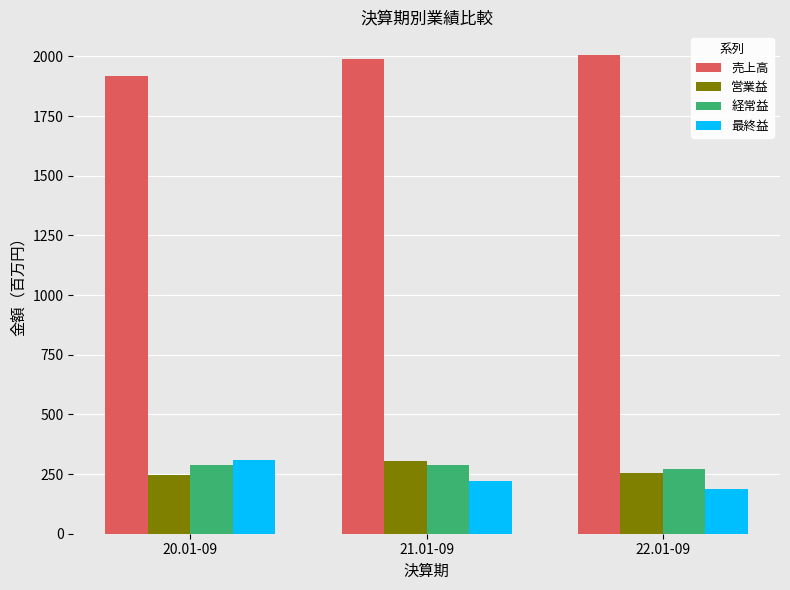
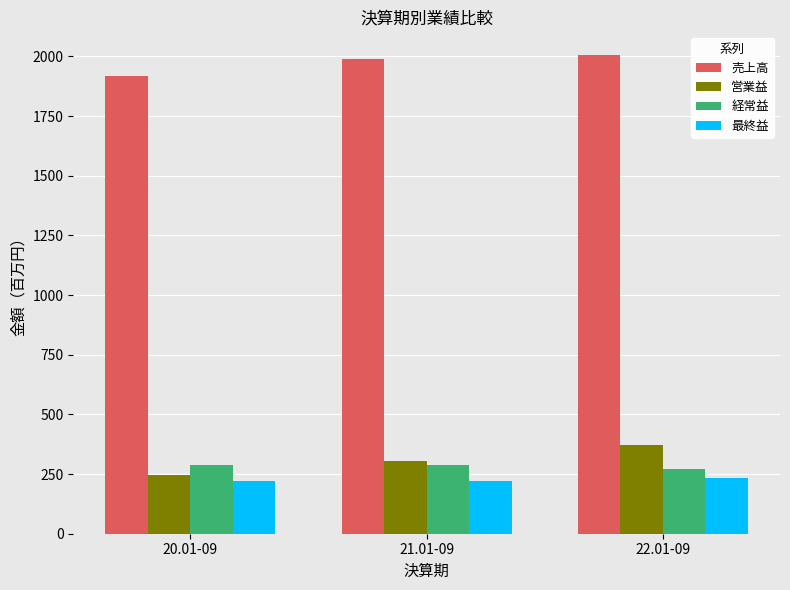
最終益, 20.01-09: 310 -> 220
営業益, 22.01-09: 250 -> 370
最終益, 22.01-09: 190 -> 230
